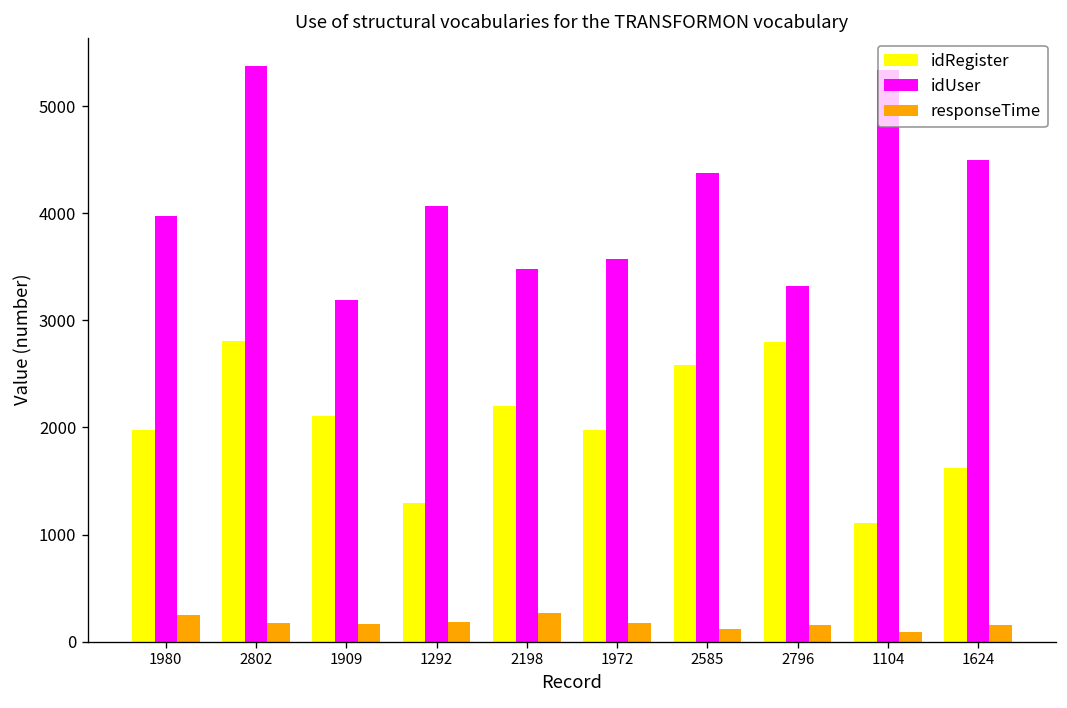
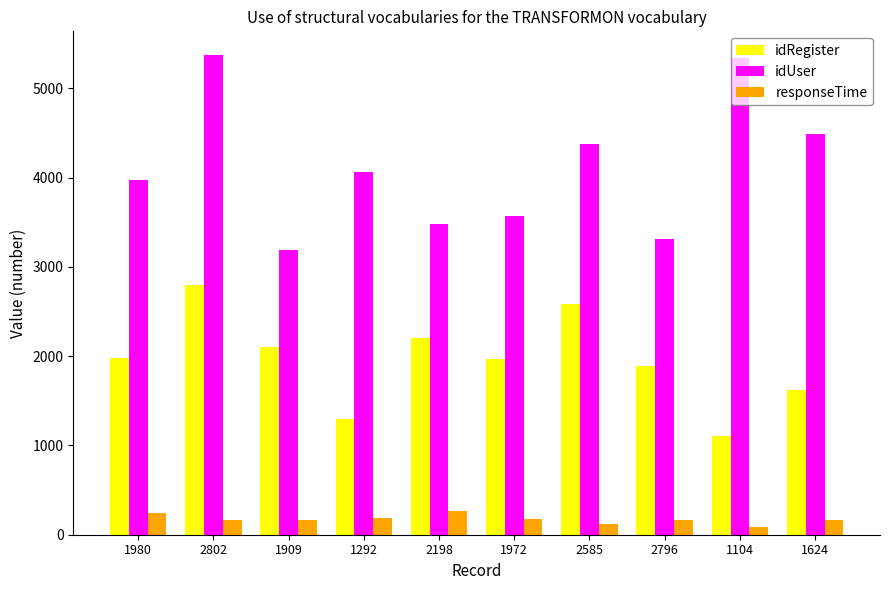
idRegister, 2796: 2800 -> 1900
